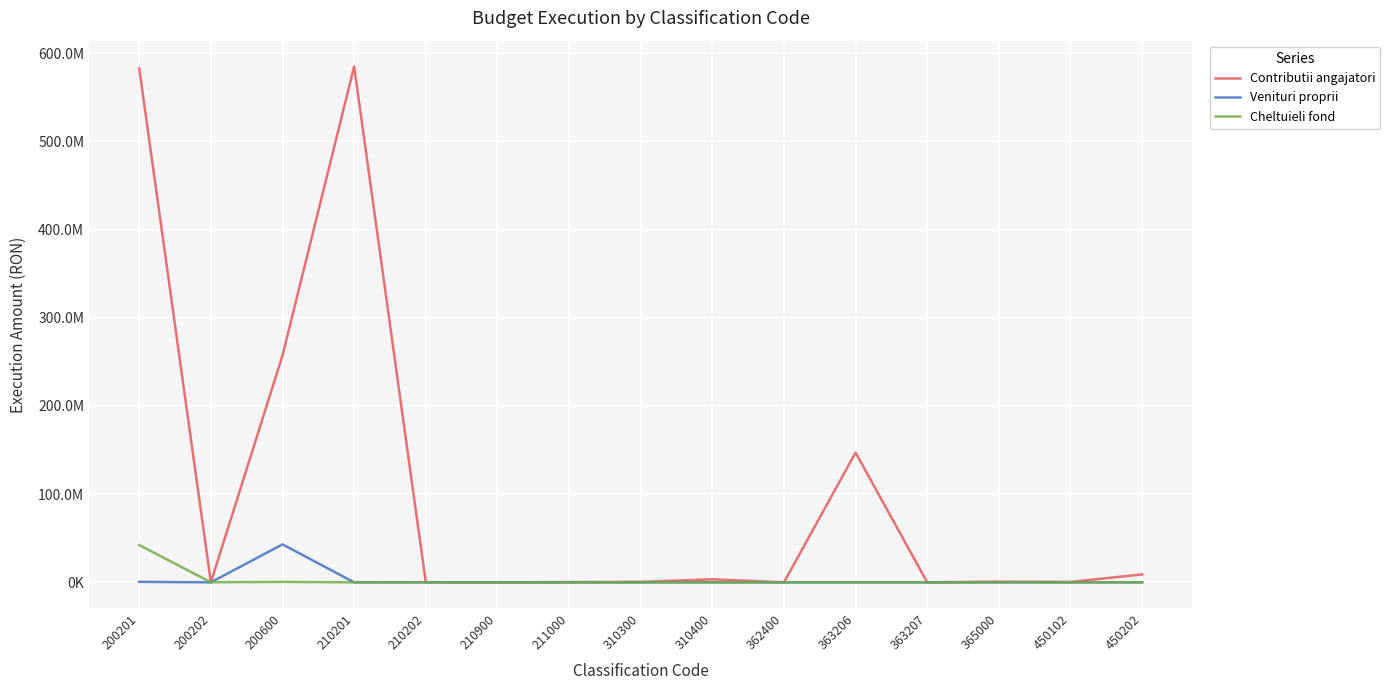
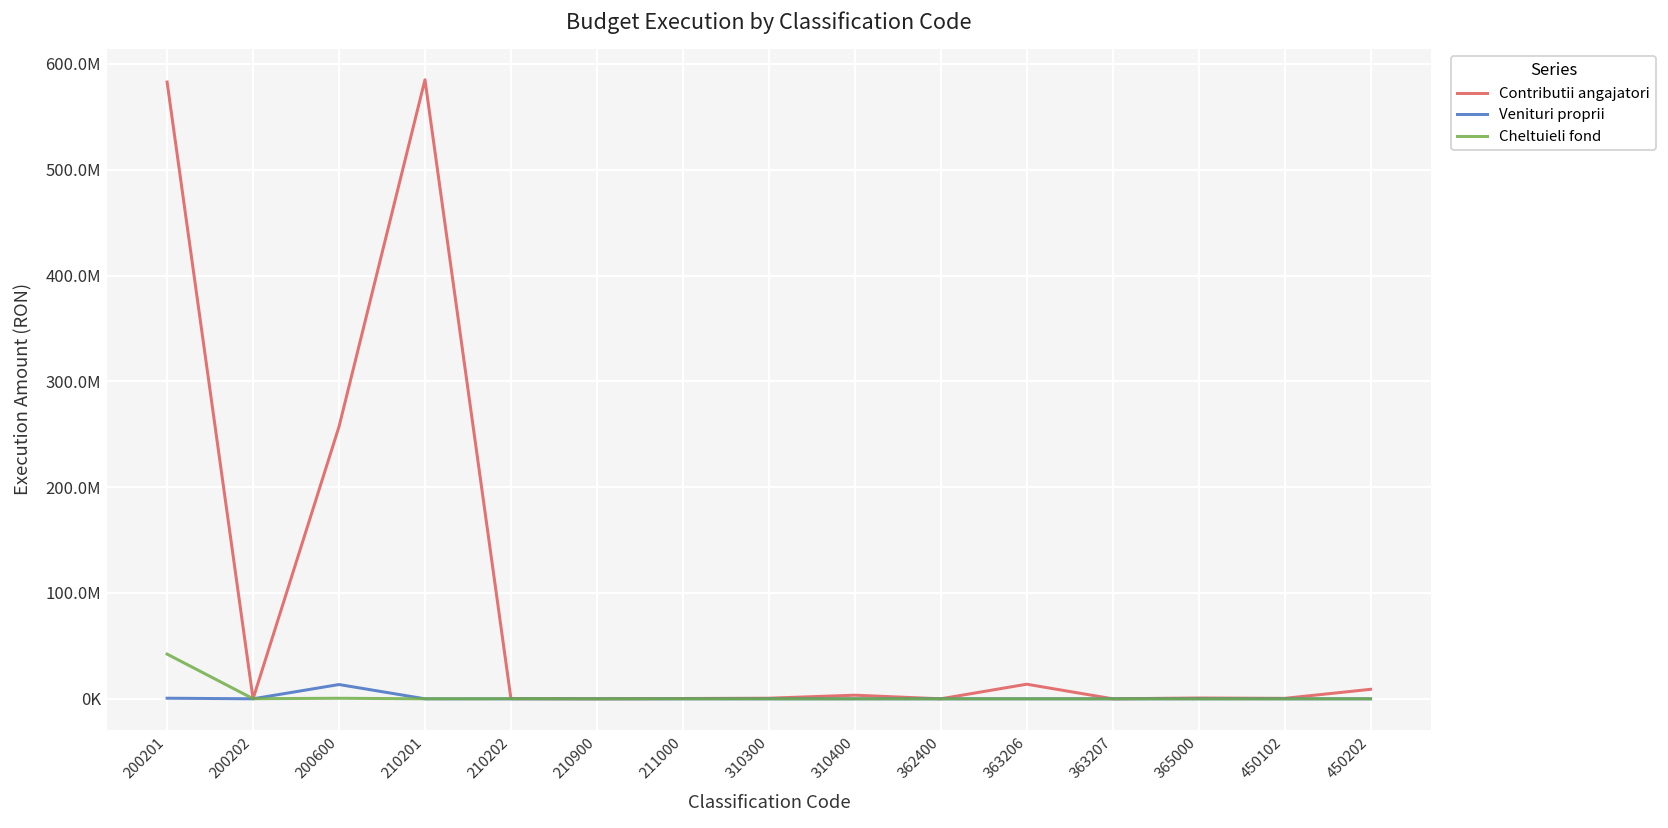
Venituri proprii, 200600: 40000000 -> 10000000
Contributii angajatori, 363206: 150000000 -> 10000000
